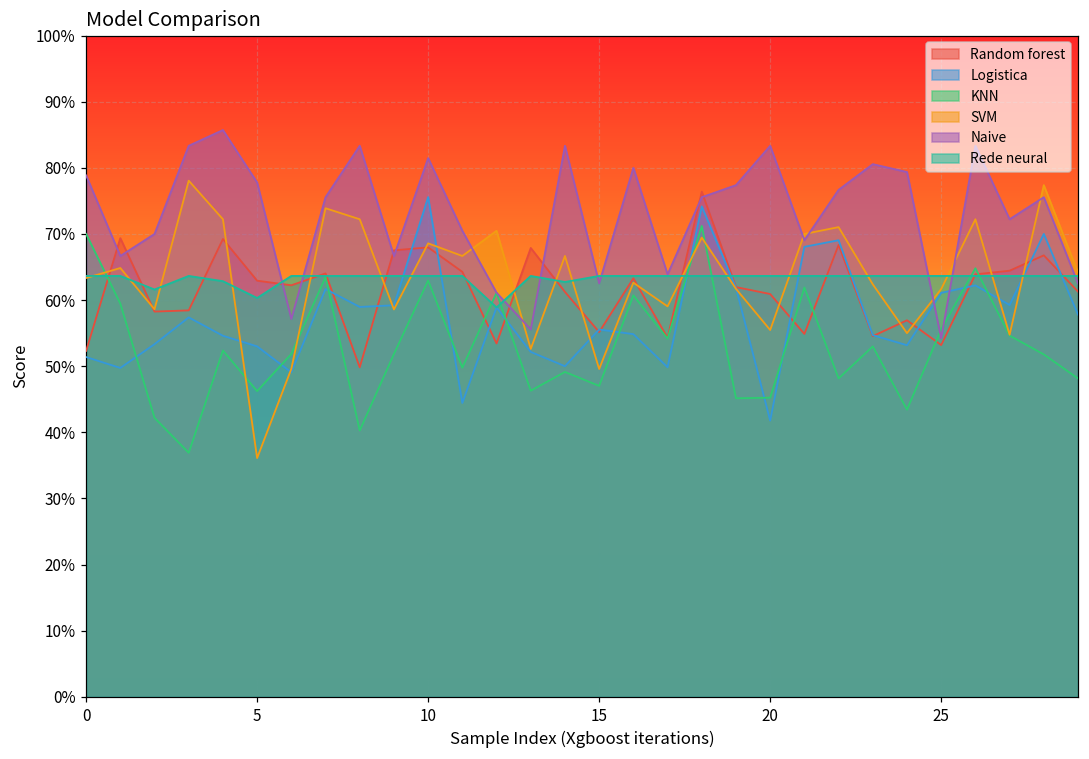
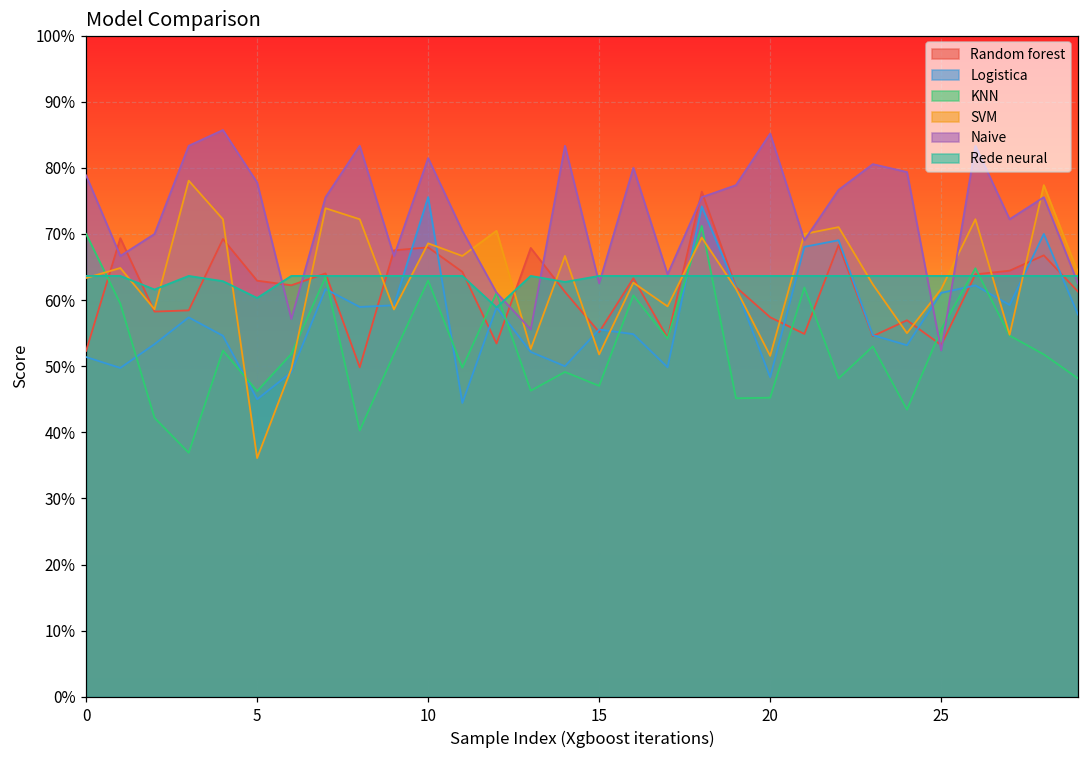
Logistica, 5: 53% -> 45%
SVM, 15: 50% -> 52%
Random forest, 20: 61% -> 57%
Logistica, 20: 42% -> 48%
SVM, 20: 55% -> 52%
Naive, 20: 83% -> 85%
Naive, 25: 54% -> 52%
